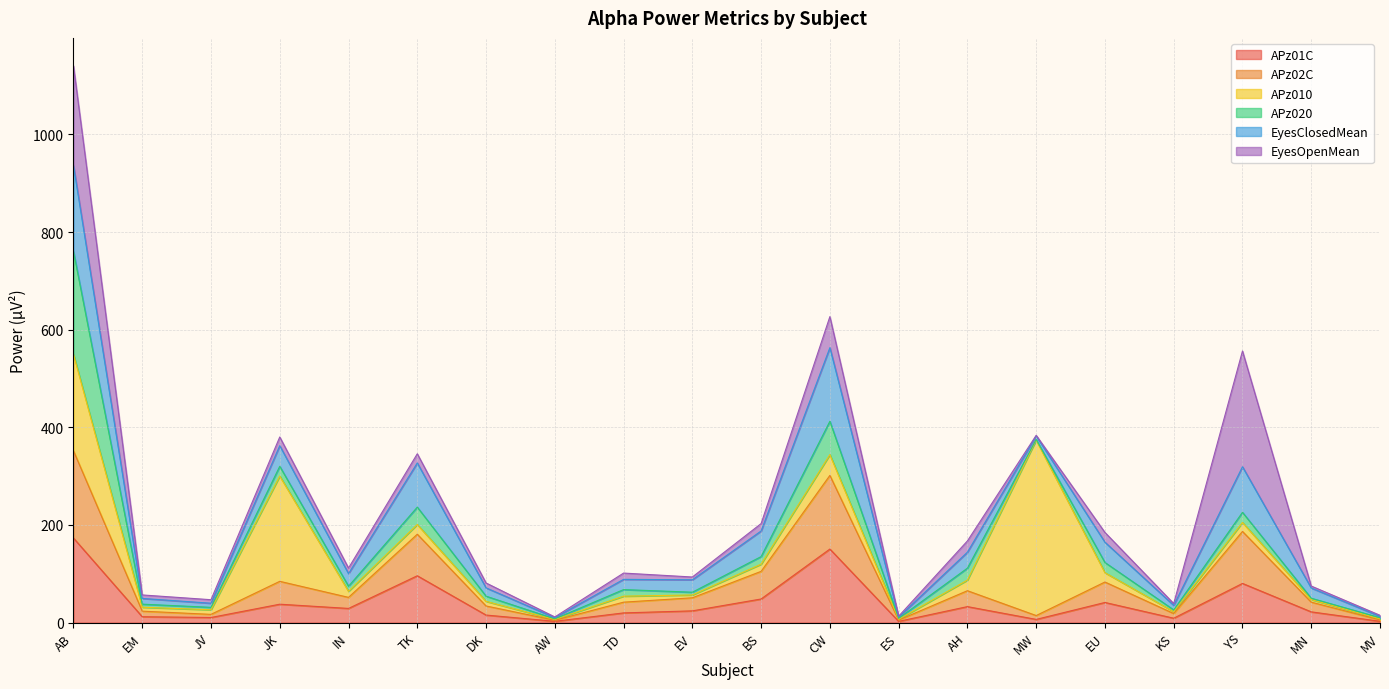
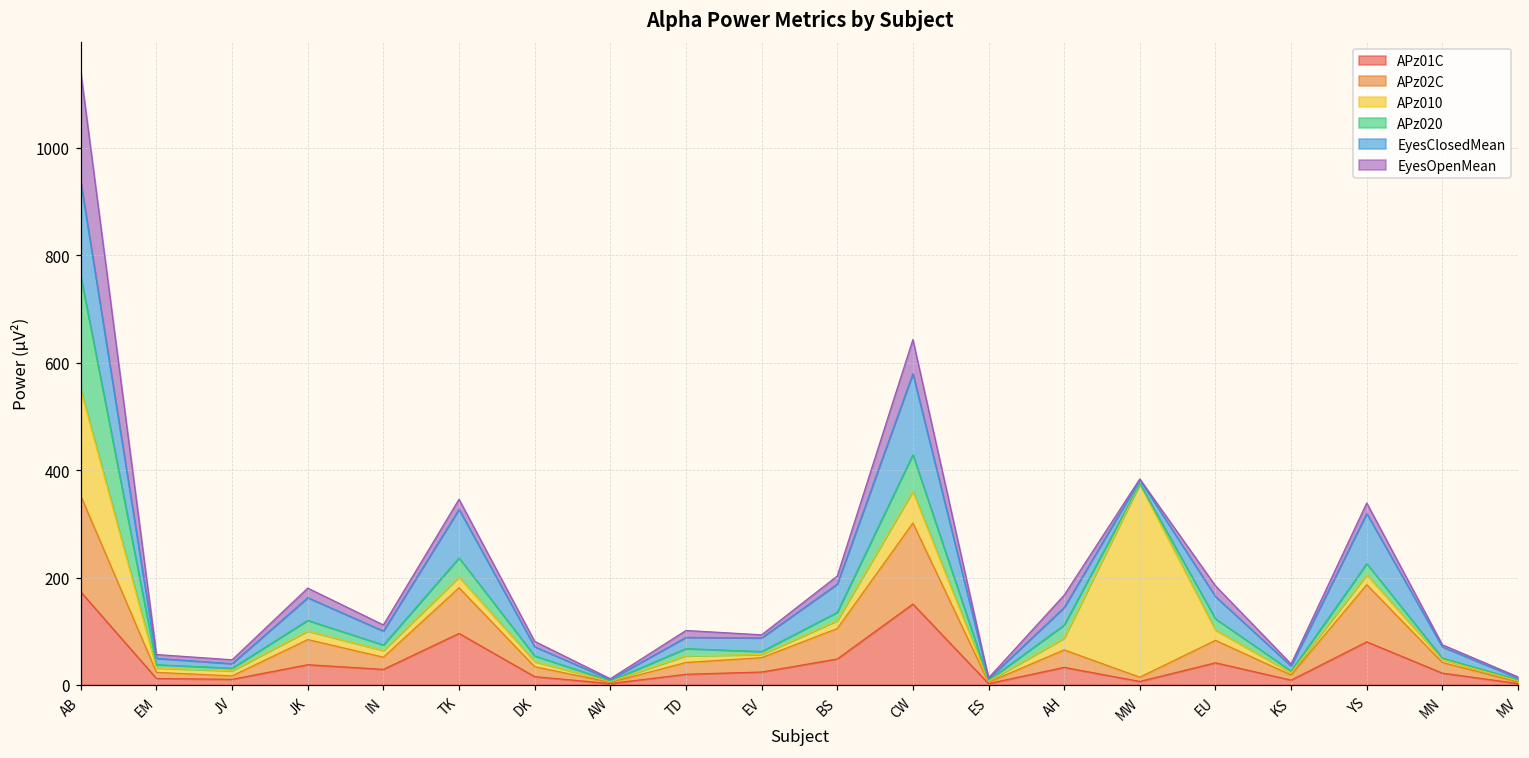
APz010, JK: 220 -> 20
APz010, CW: 40 -> 60
EyesOpenMean, YS: 240 -> 20
